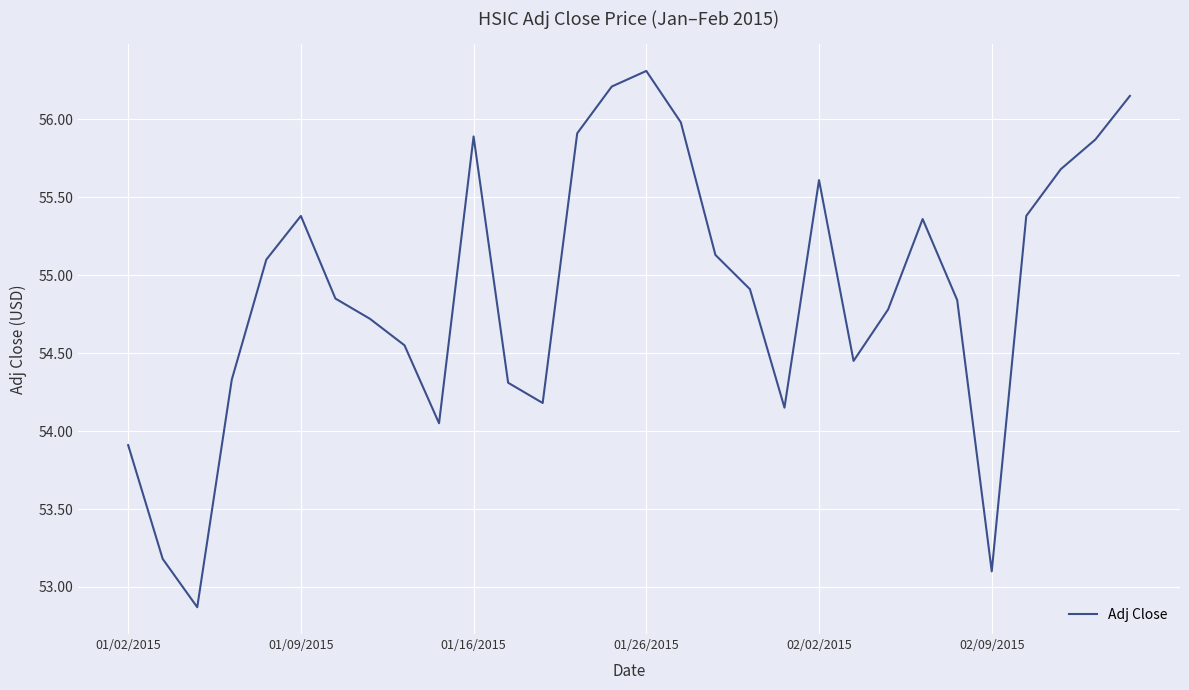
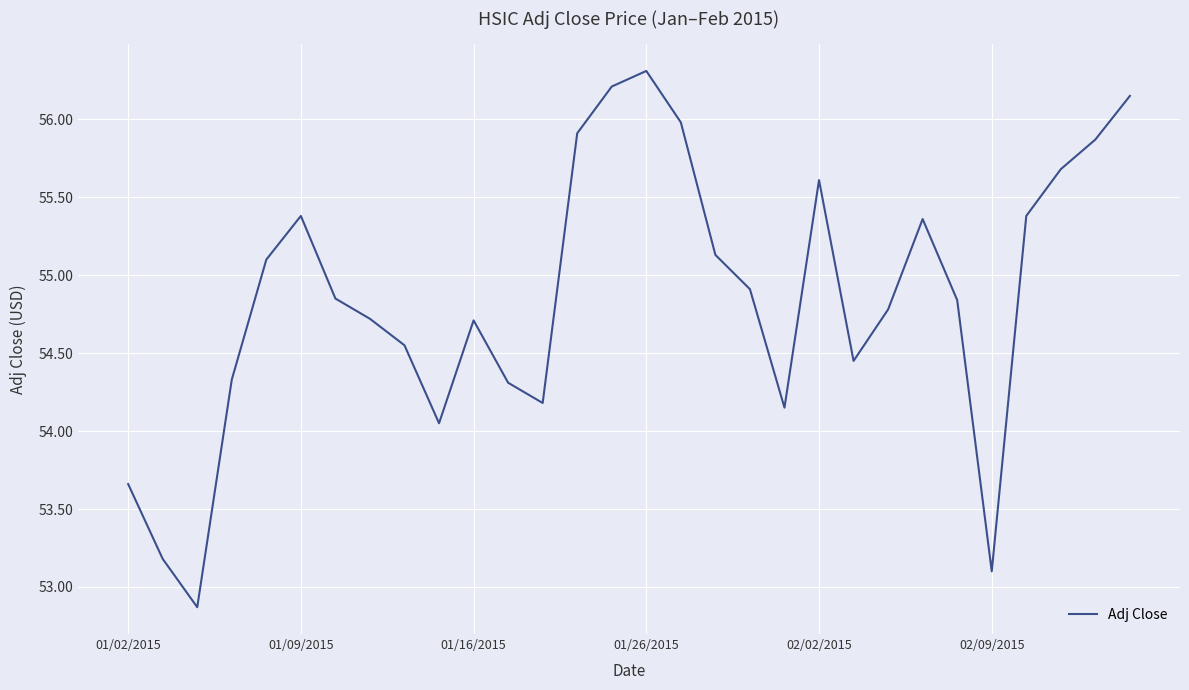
01/02/2015: 53.91 -> 53.66
01/16/2015: 55.89 -> 54.71
